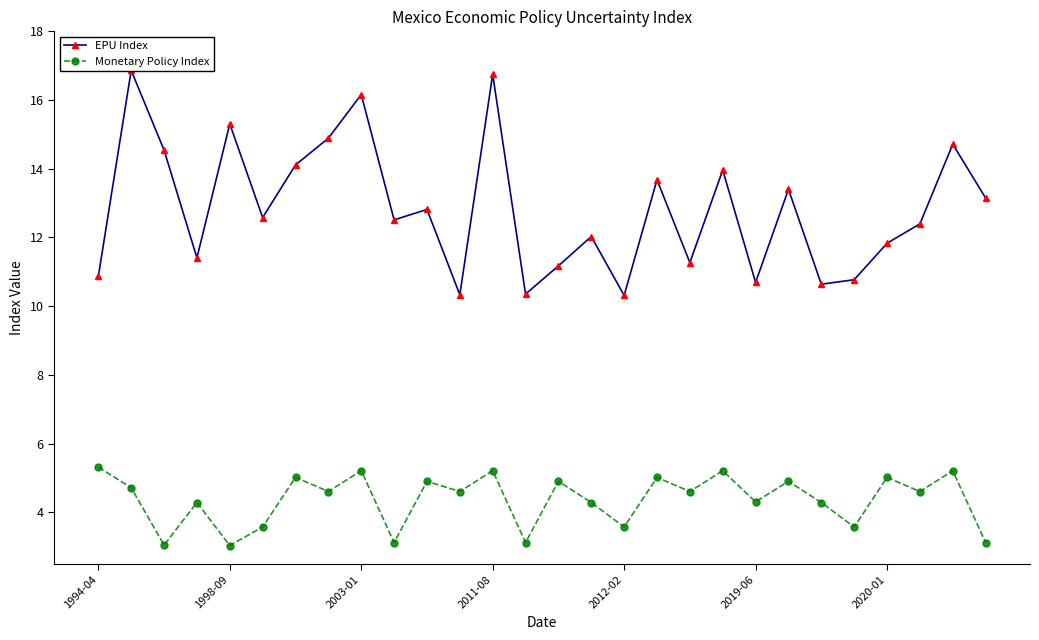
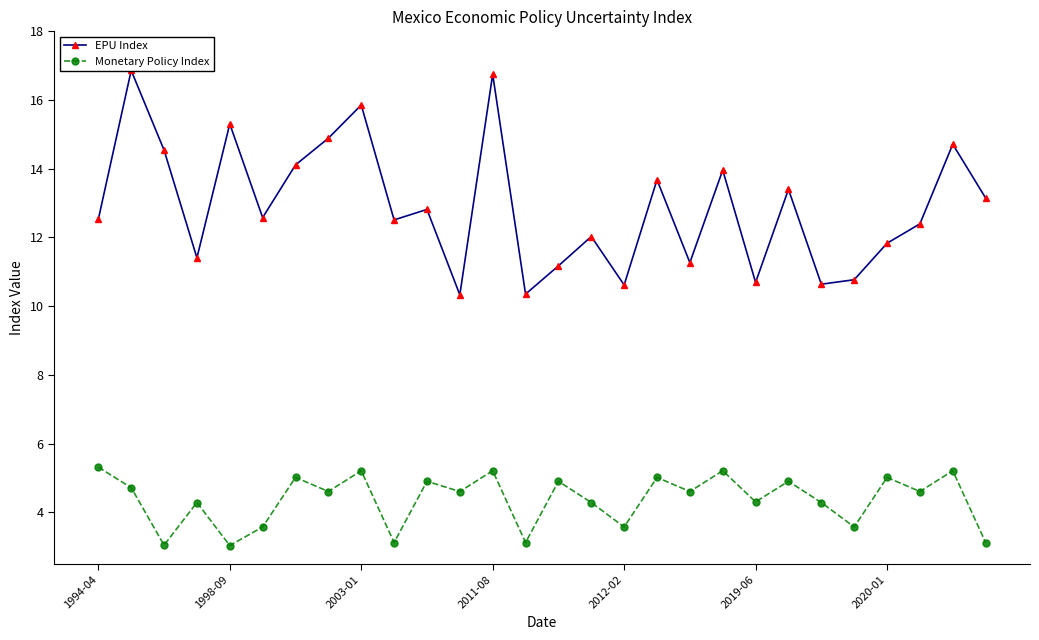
EPU Index, 1994-04: 10.9 -> 12.5
EPU Index, 2003-01: 16.2 -> 15.9
EPU Index, 2012-02: 10.3 -> 10.6
